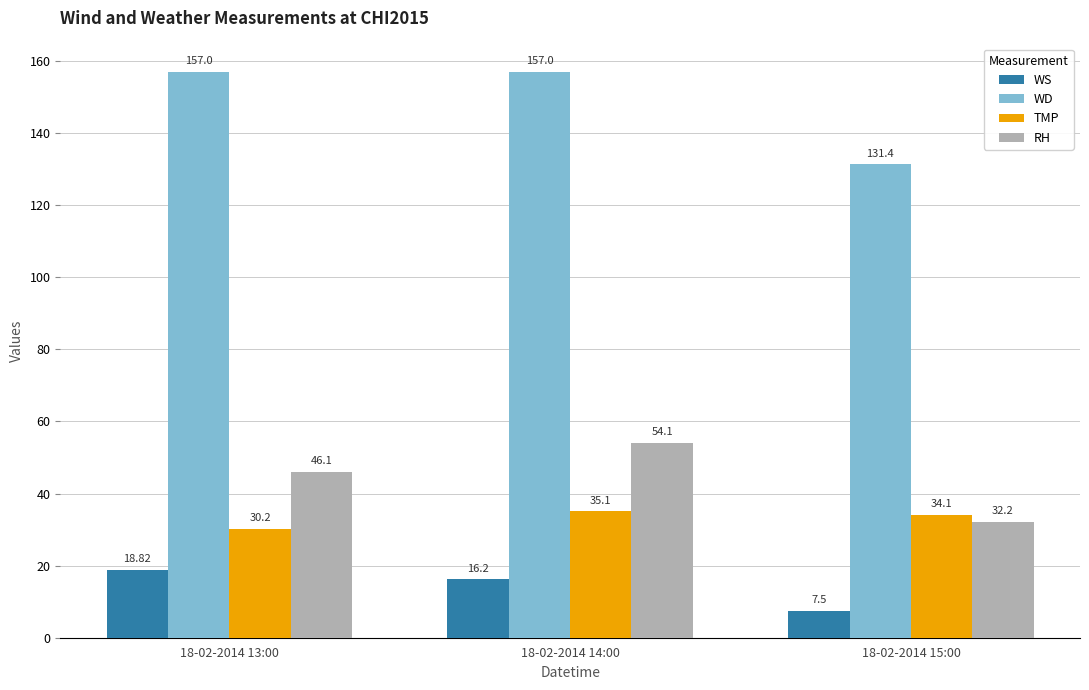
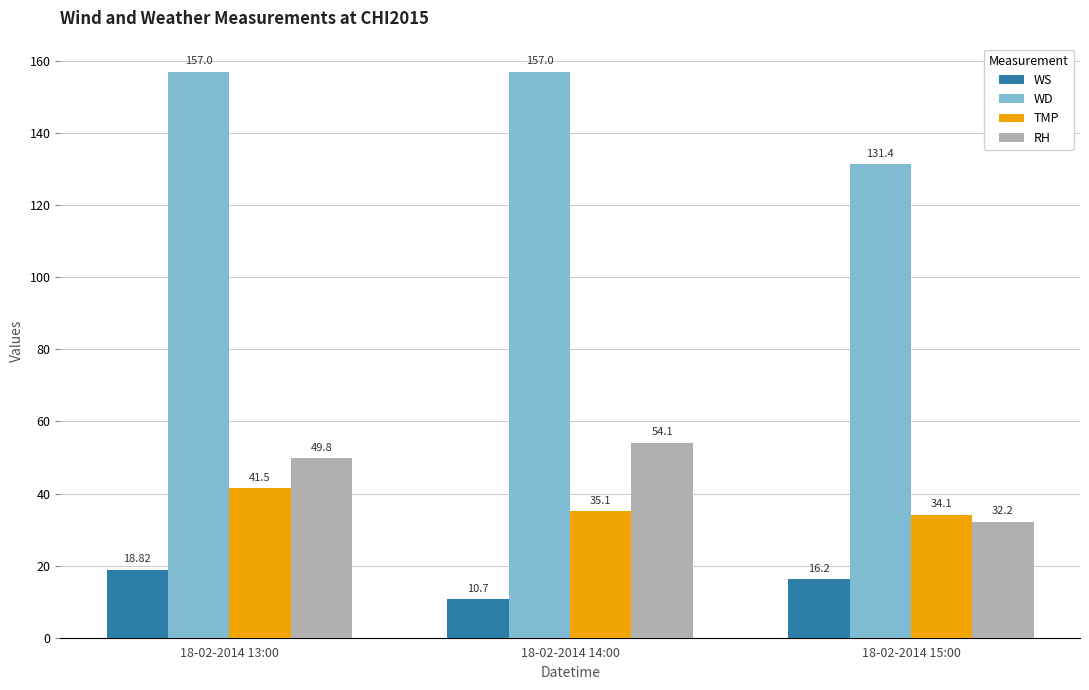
TMP, 18-02-2014 13:00: 30.2 -> 41.5
RH, 18-02-2014 13:00: 46.1 -> 49.8
WS, 18-02-2014 14:00: 16.2 -> 10.7
WS, 18-02-2014 15:00: 7.5 -> 16.2
